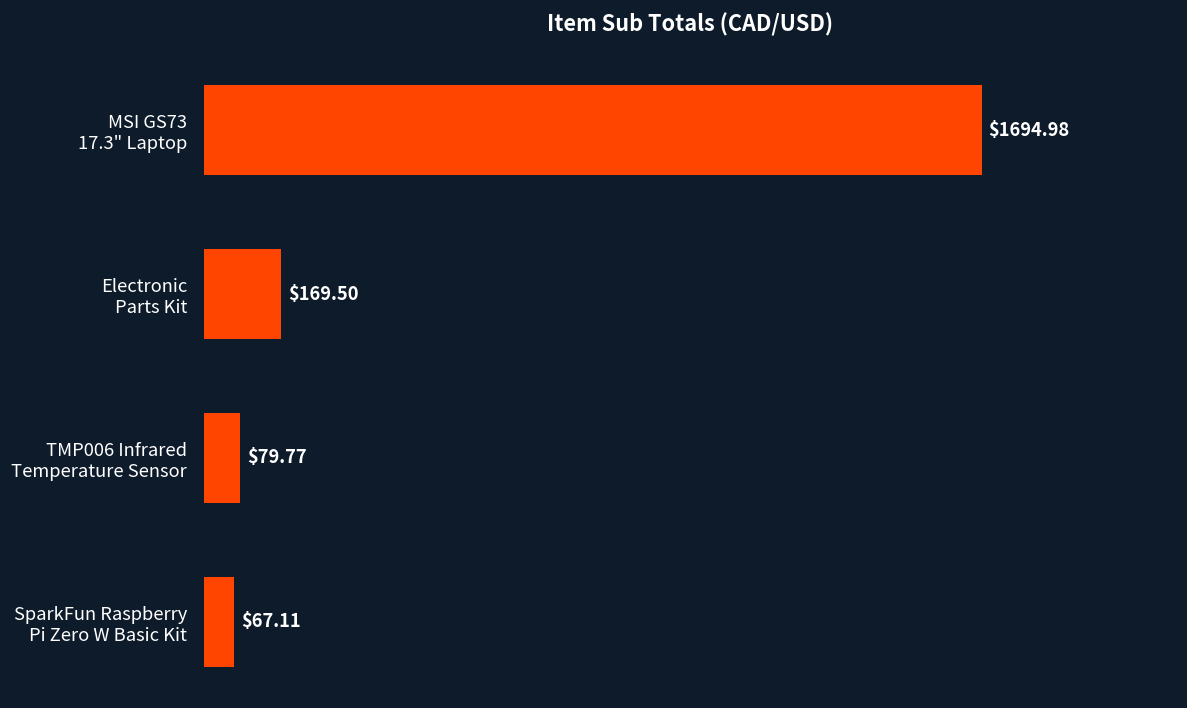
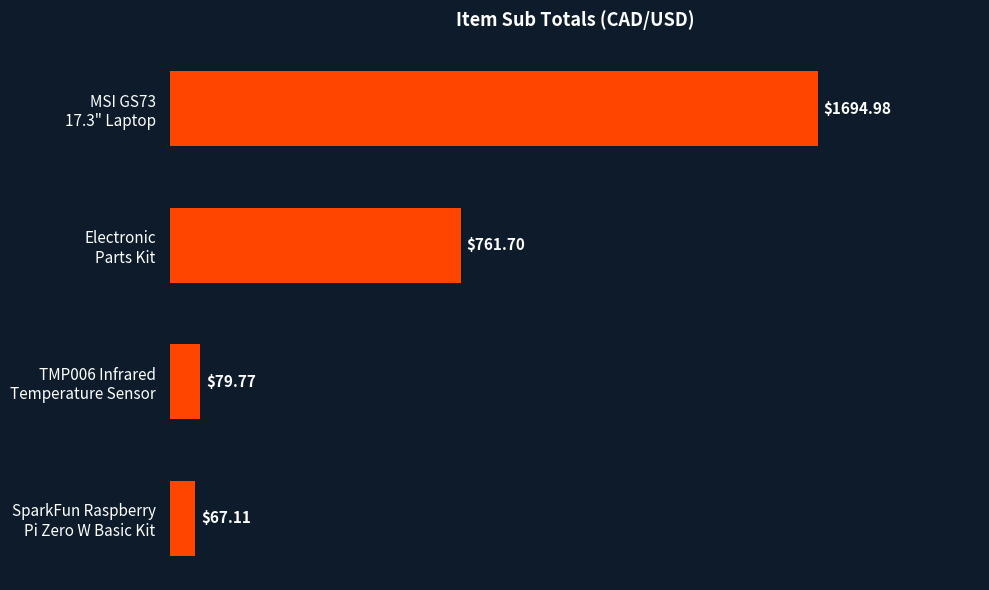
Electronic Parts Kit: $169.50 -> $761.70
